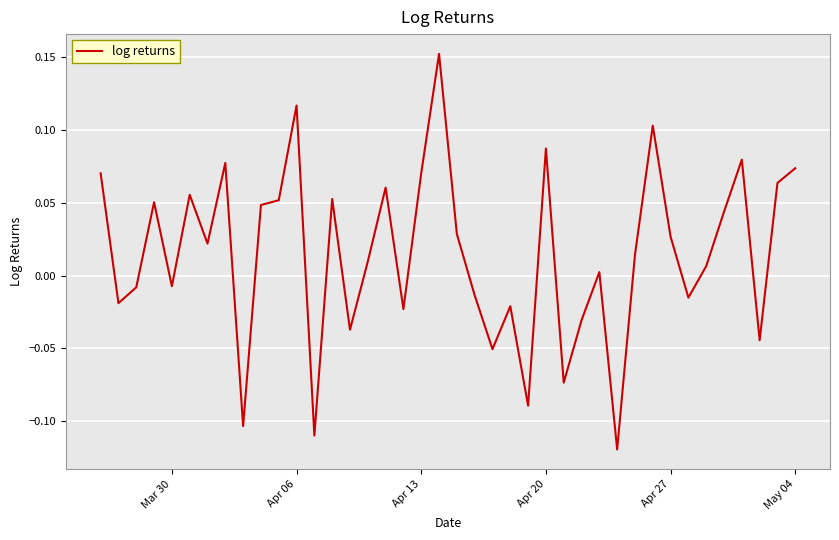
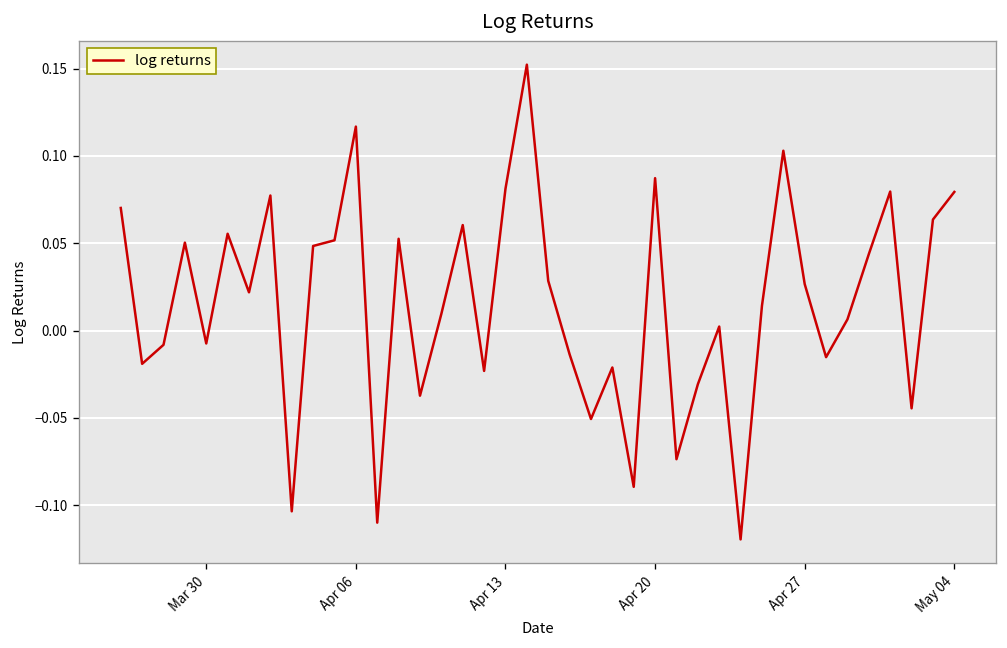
Apr 13: 0.070 -> 0.081
May 04: 0.074 -> 0.079
